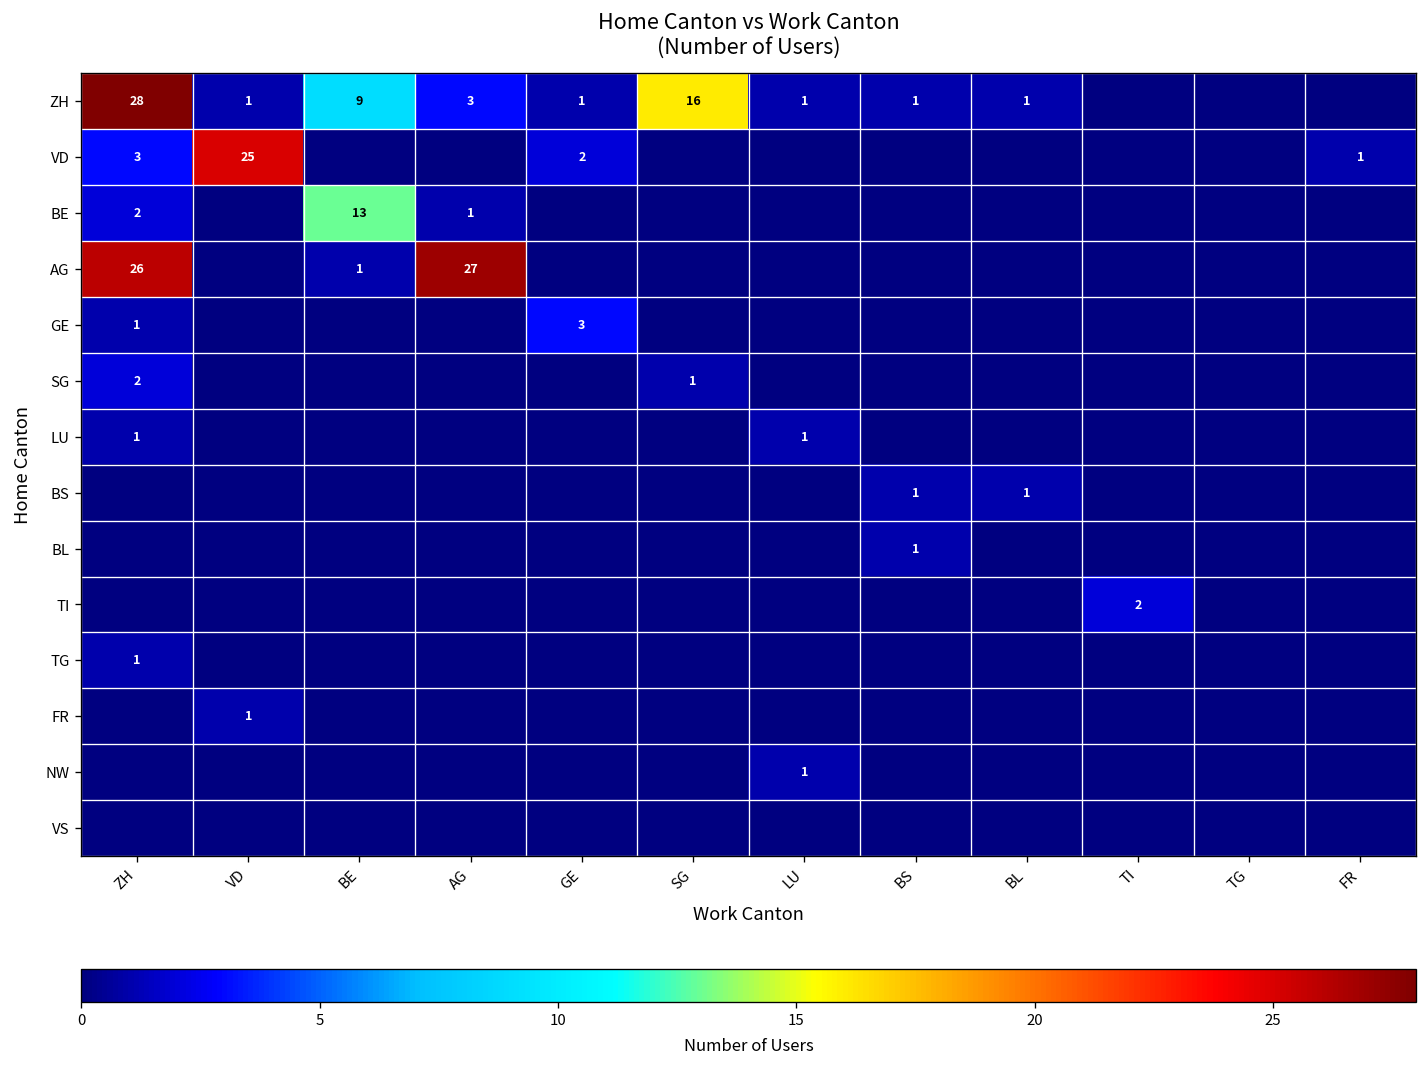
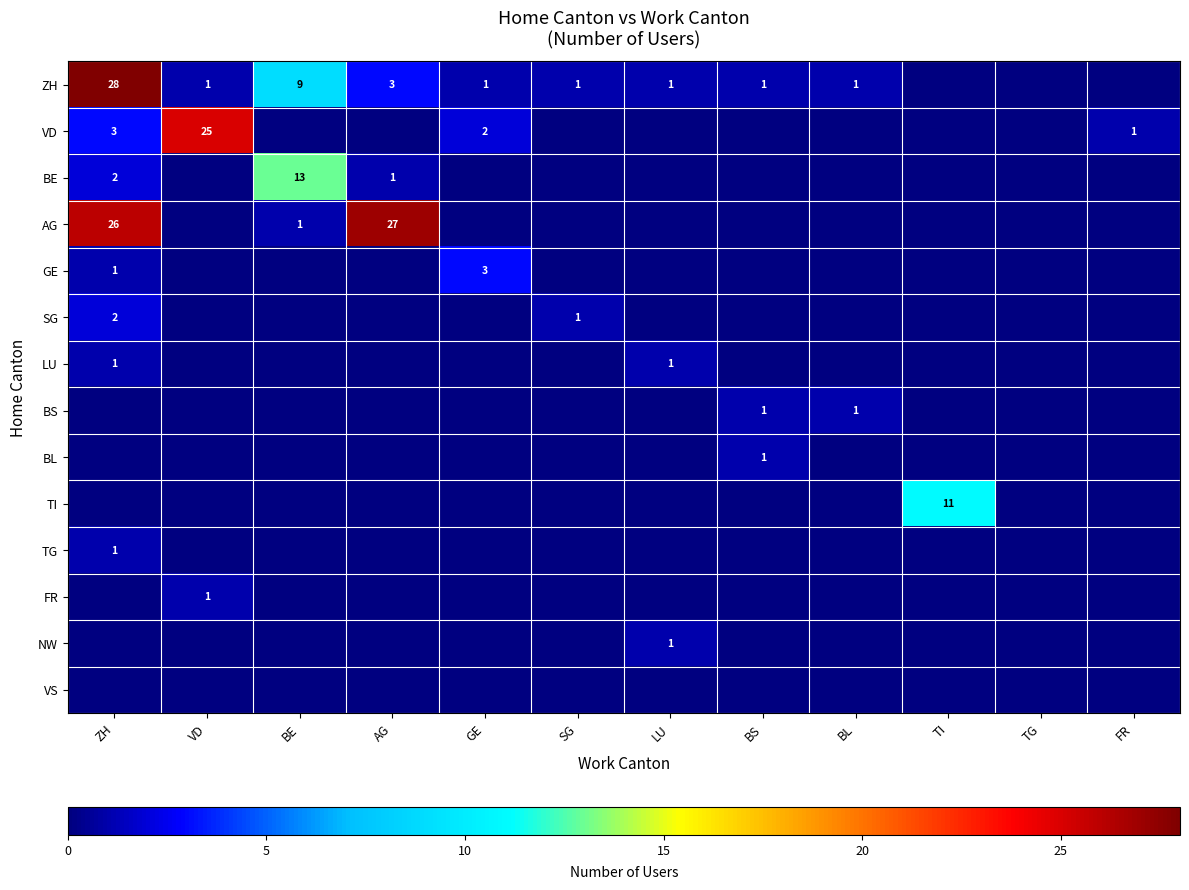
ZH, SG: 16 -> 1
TI, TI: 2 -> 11
